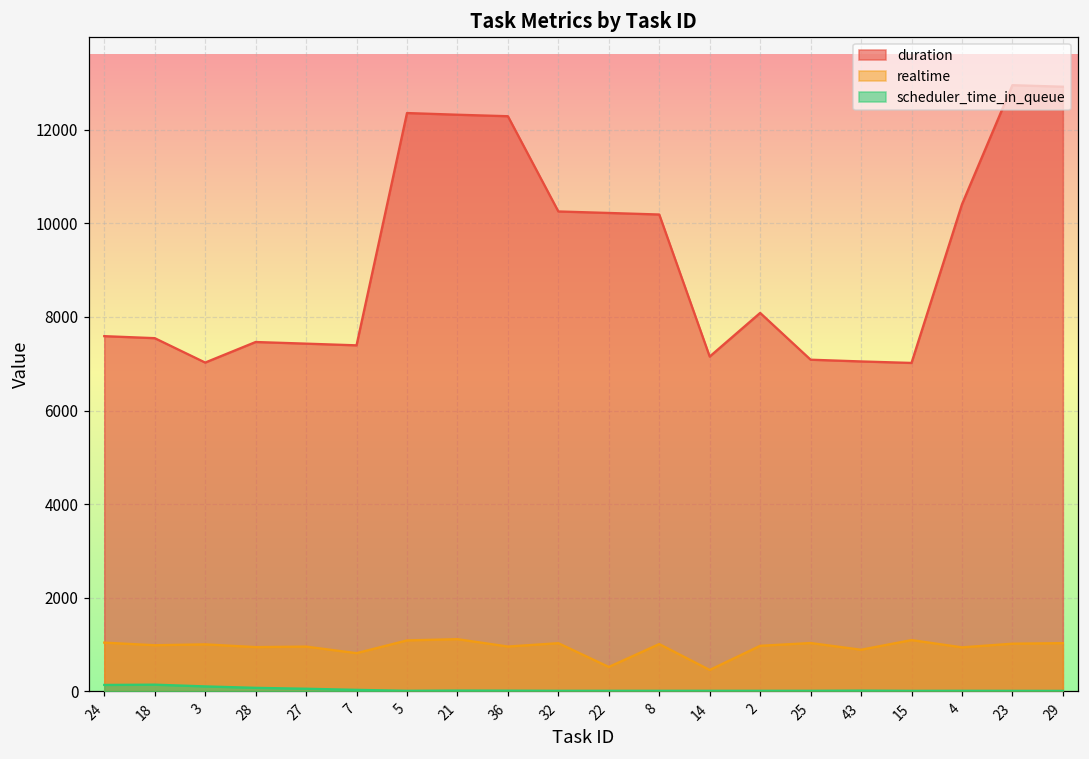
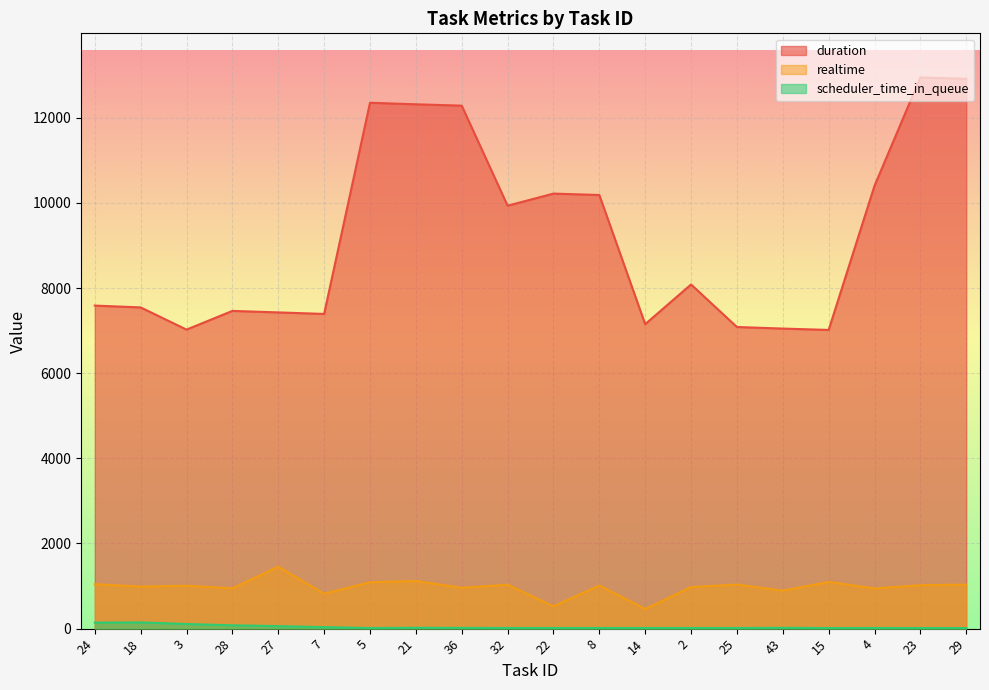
realtime, 27: 1000 -> 1500
duration, 32: 10300 -> 9900
